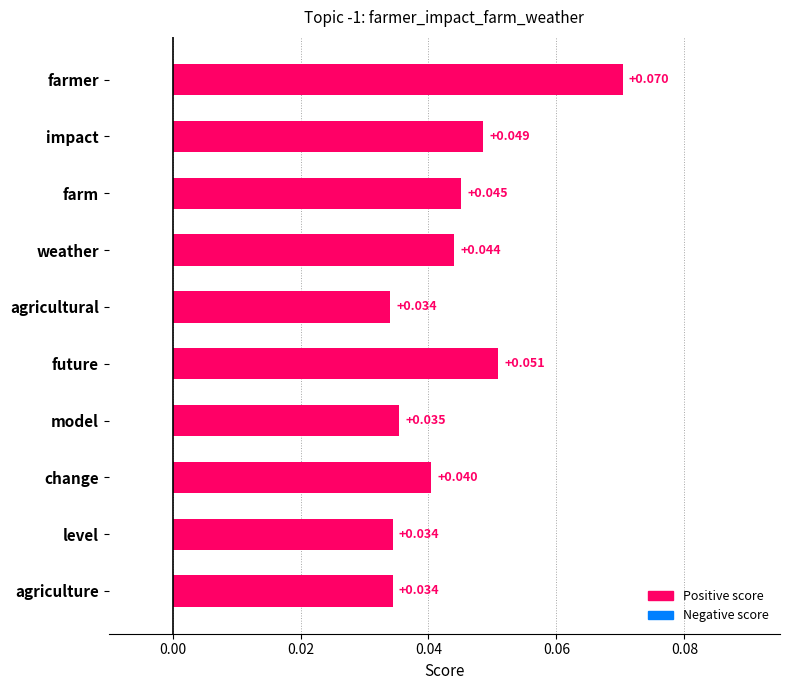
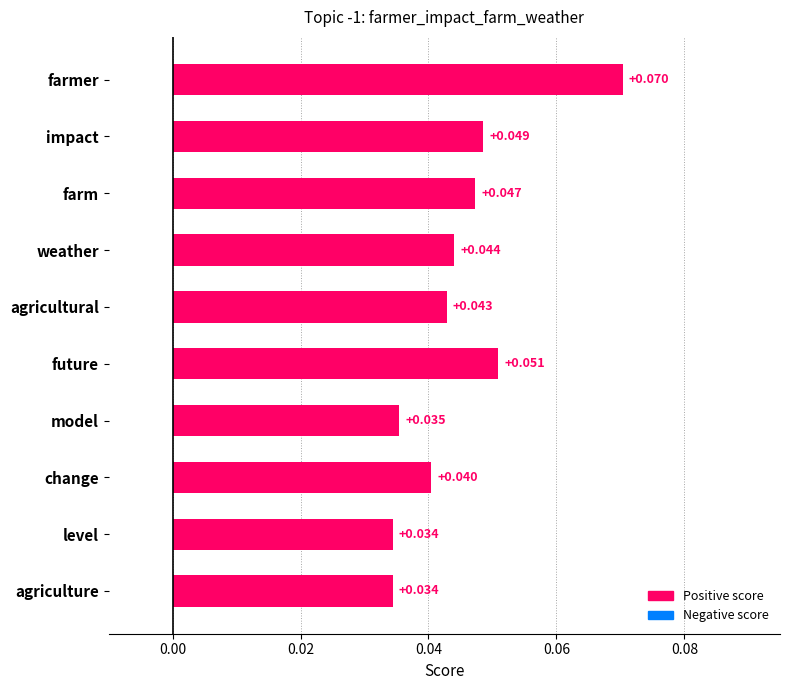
farm: +0.045 -> +0.047
agricultural: +0.034 -> +0.043
